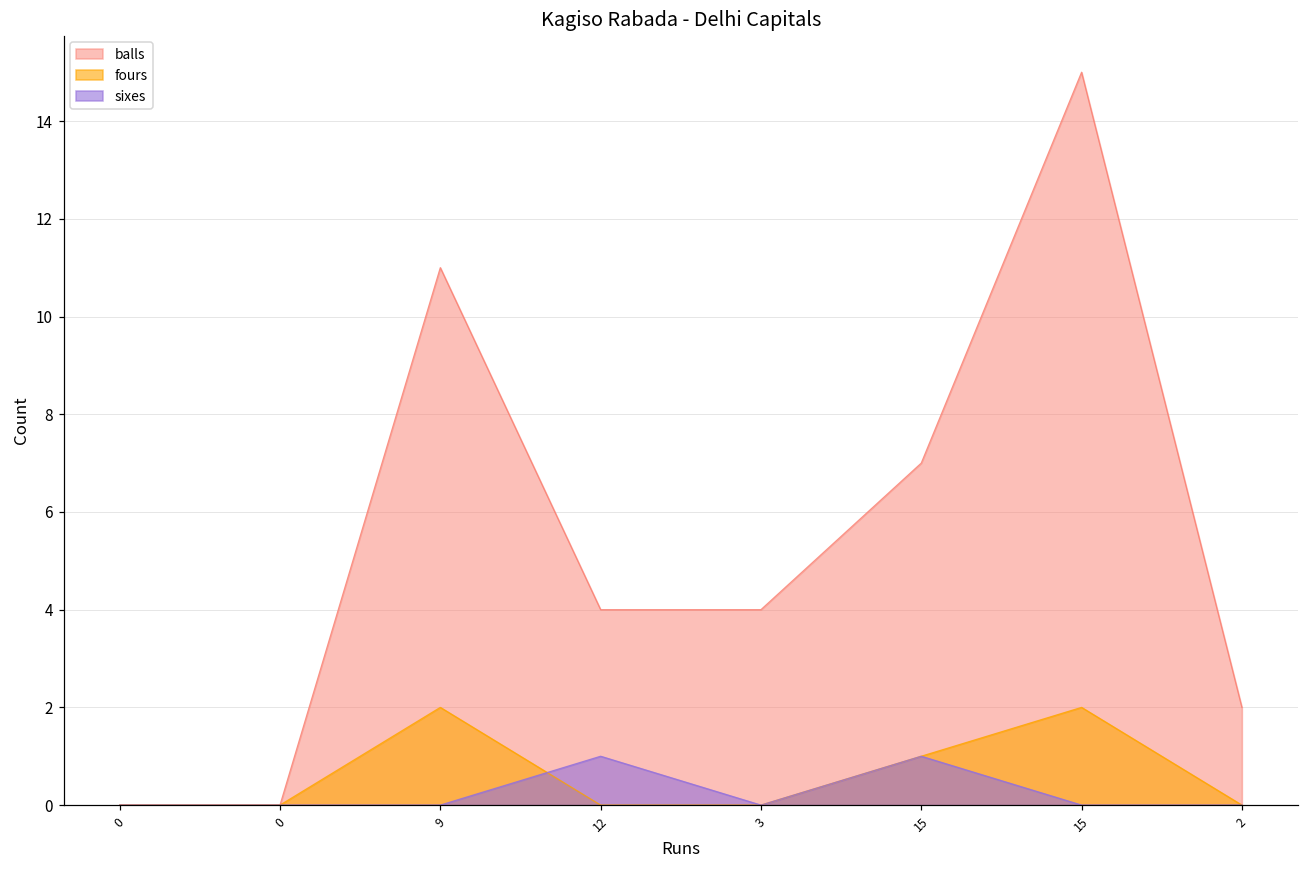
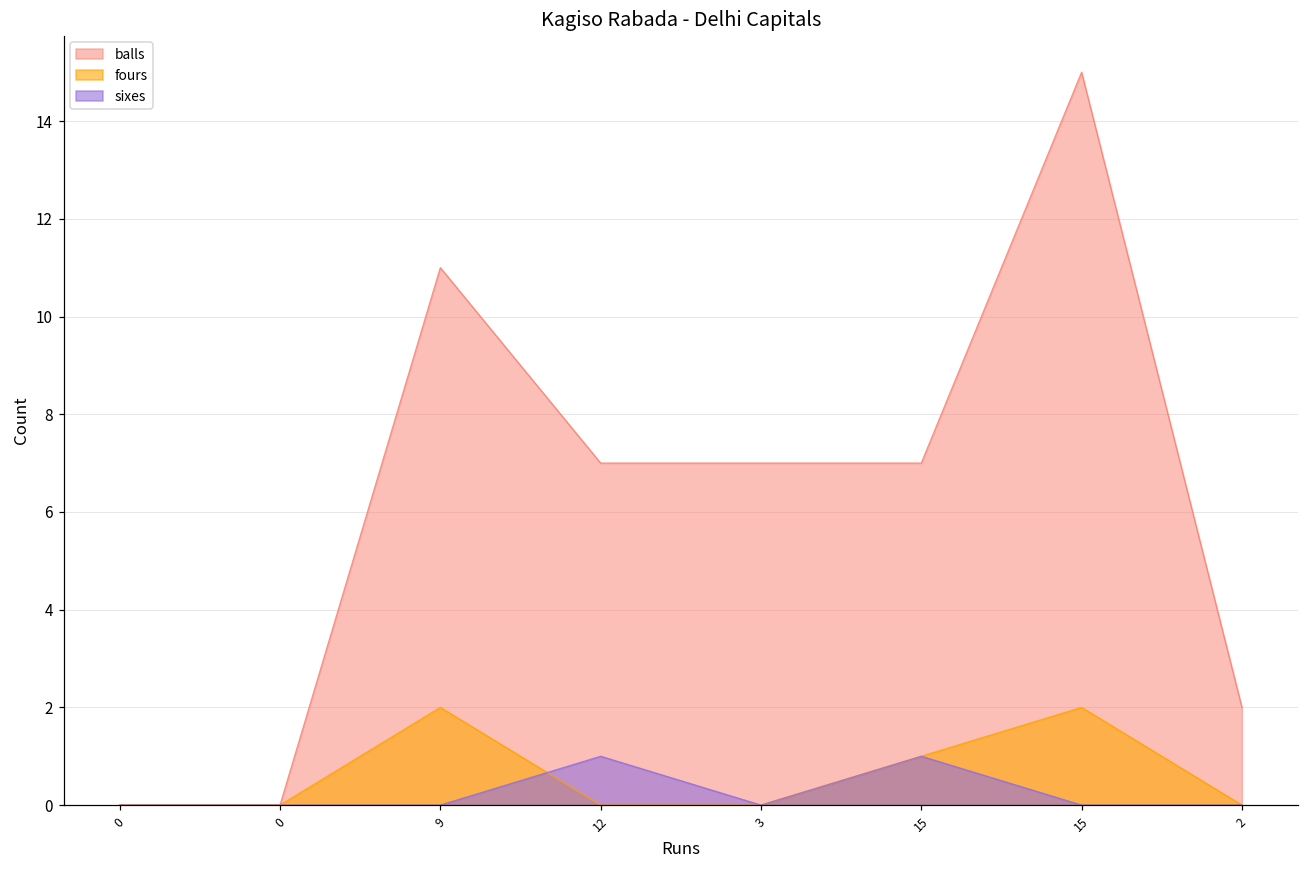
balls, 12: 4 -> 7
balls, 3: 4 -> 7
